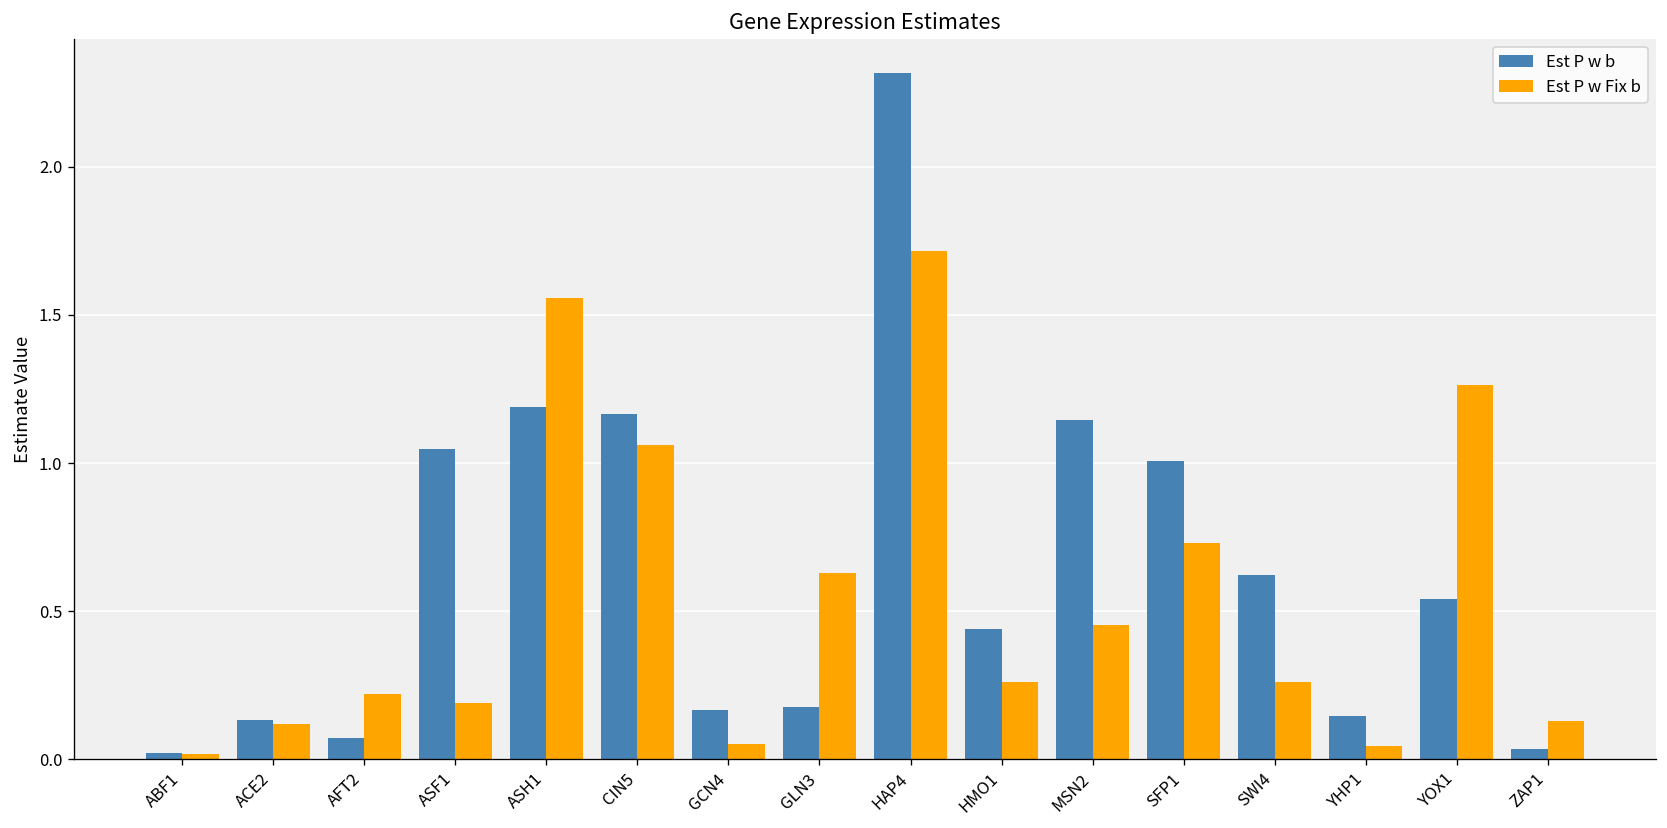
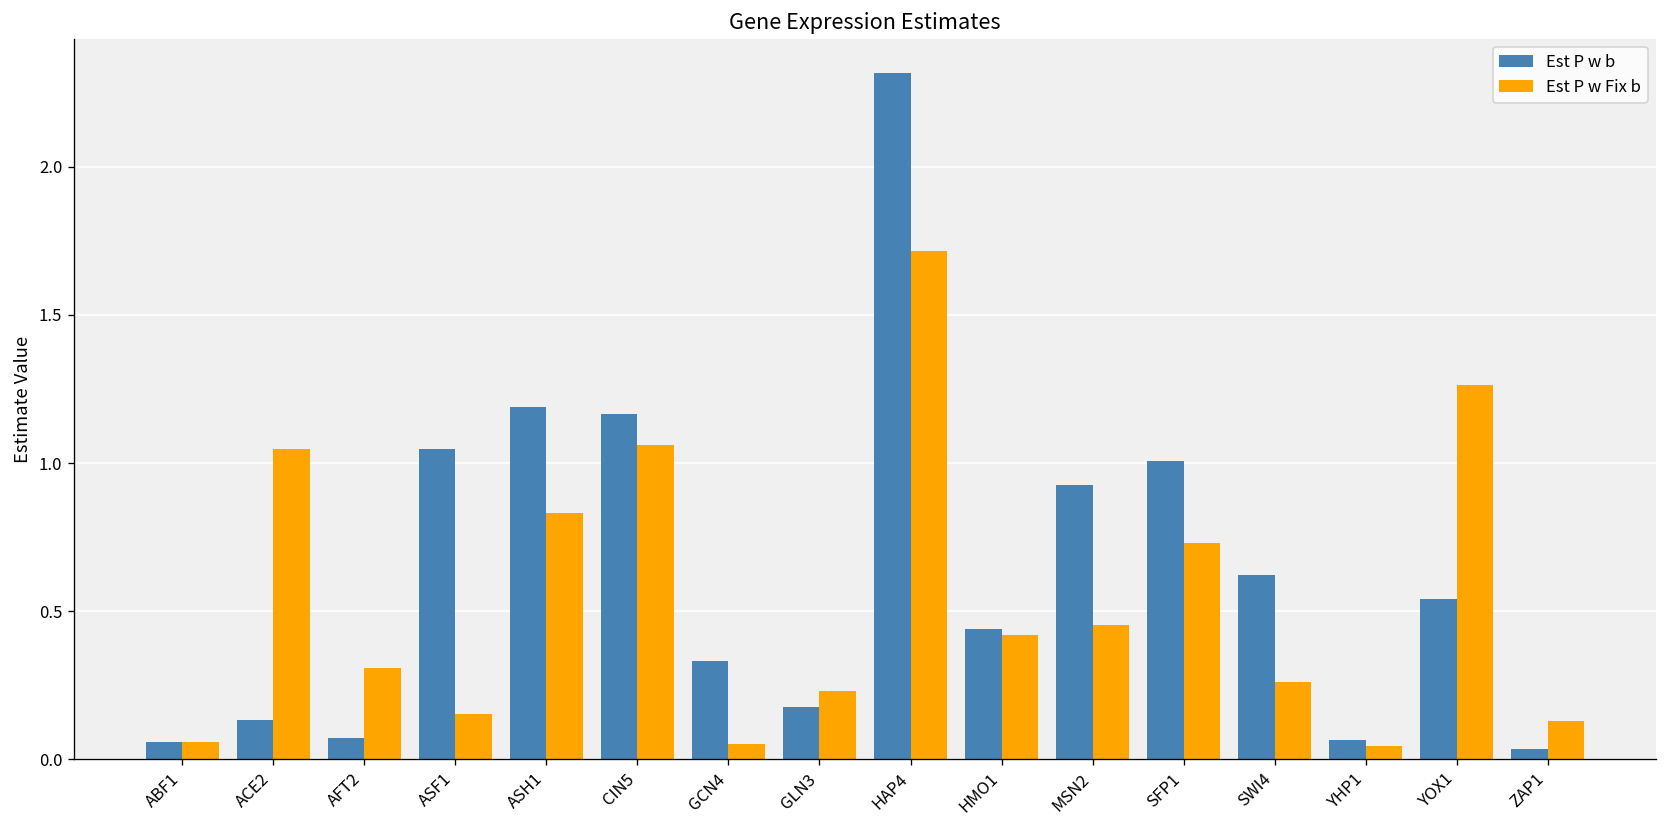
Est P w b, ABF1: 0.02 -> 0.06
Est P w Fix b, ABF1: 0.02 -> 0.06
Est P w Fix b, ACE2: 0.12 -> 1.05
Est P w Fix b, AFT2: 0.22 -> 0.31
Est P w Fix b, ASF1: 0.19 -> 0.15
Est P w Fix b, ASH1: 1.56 -> 0.83
Est P w b, GCN4: 0.17 -> 0.33
Est P w Fix b, GLN3: 0.63 -> 0.23
Est P w Fix b, HMO1: 0.26 -> 0.42
Est P w b, MSN2: 1.15 -> 0.92
Est P w b, YHP1: 0.14 -> 0.07
